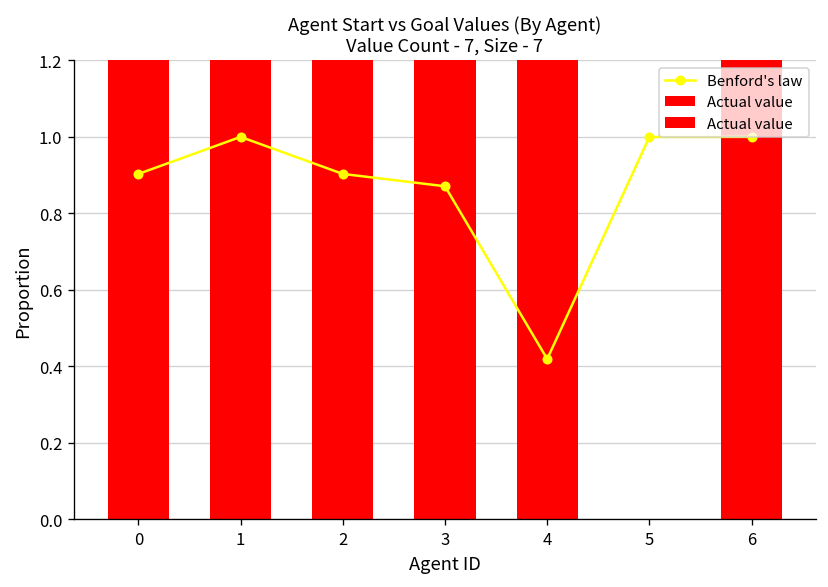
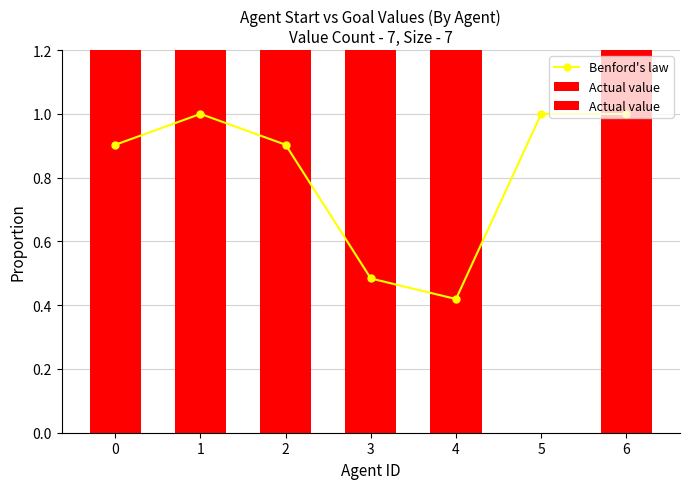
Benford's law, 3: 0.87 -> 0.48
